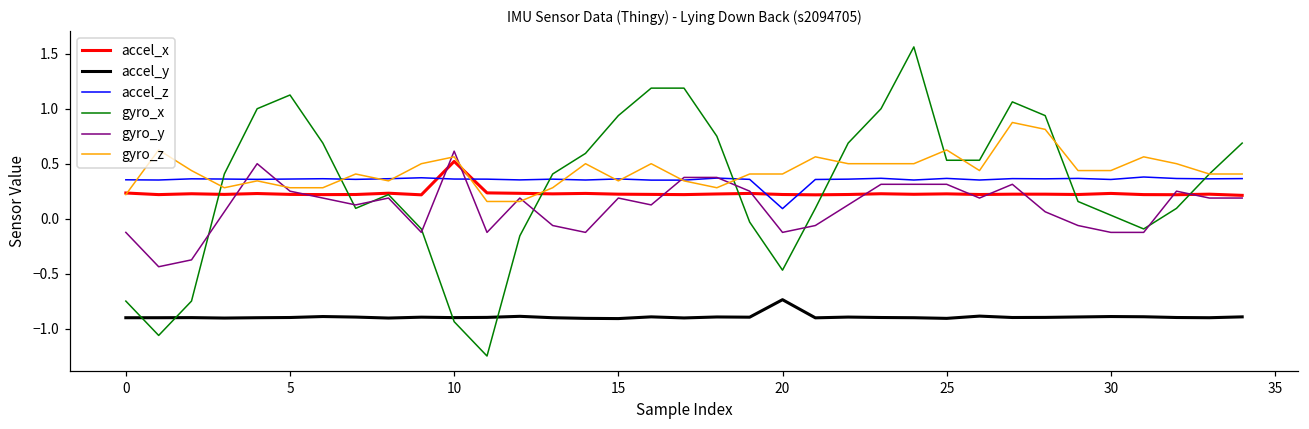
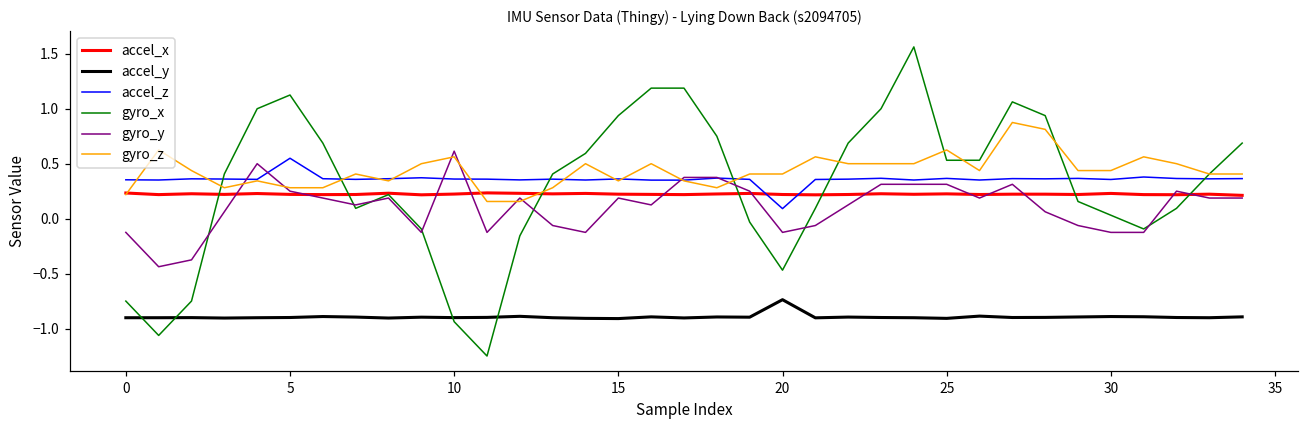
accel_z, 5: 0.4 -> 0.5
accel_x, 10: 0.5 -> 0.2
